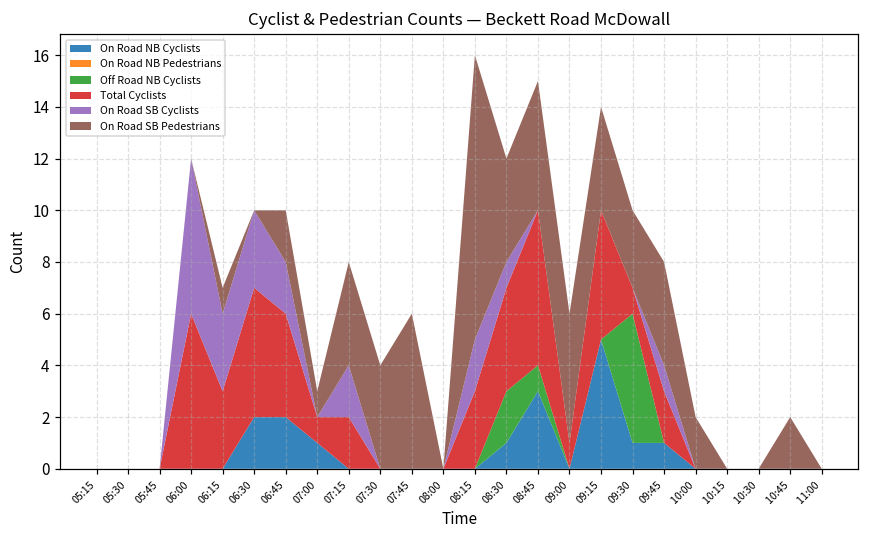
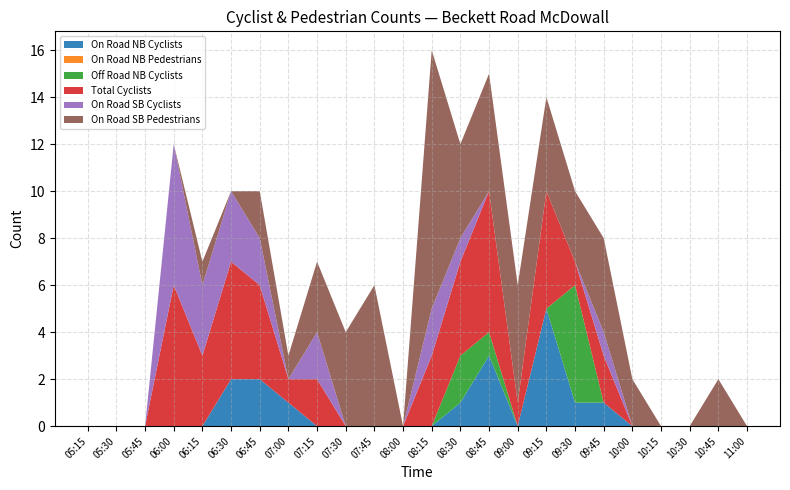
On Road SB Pedestrians, 07:15: 4 -> 3
